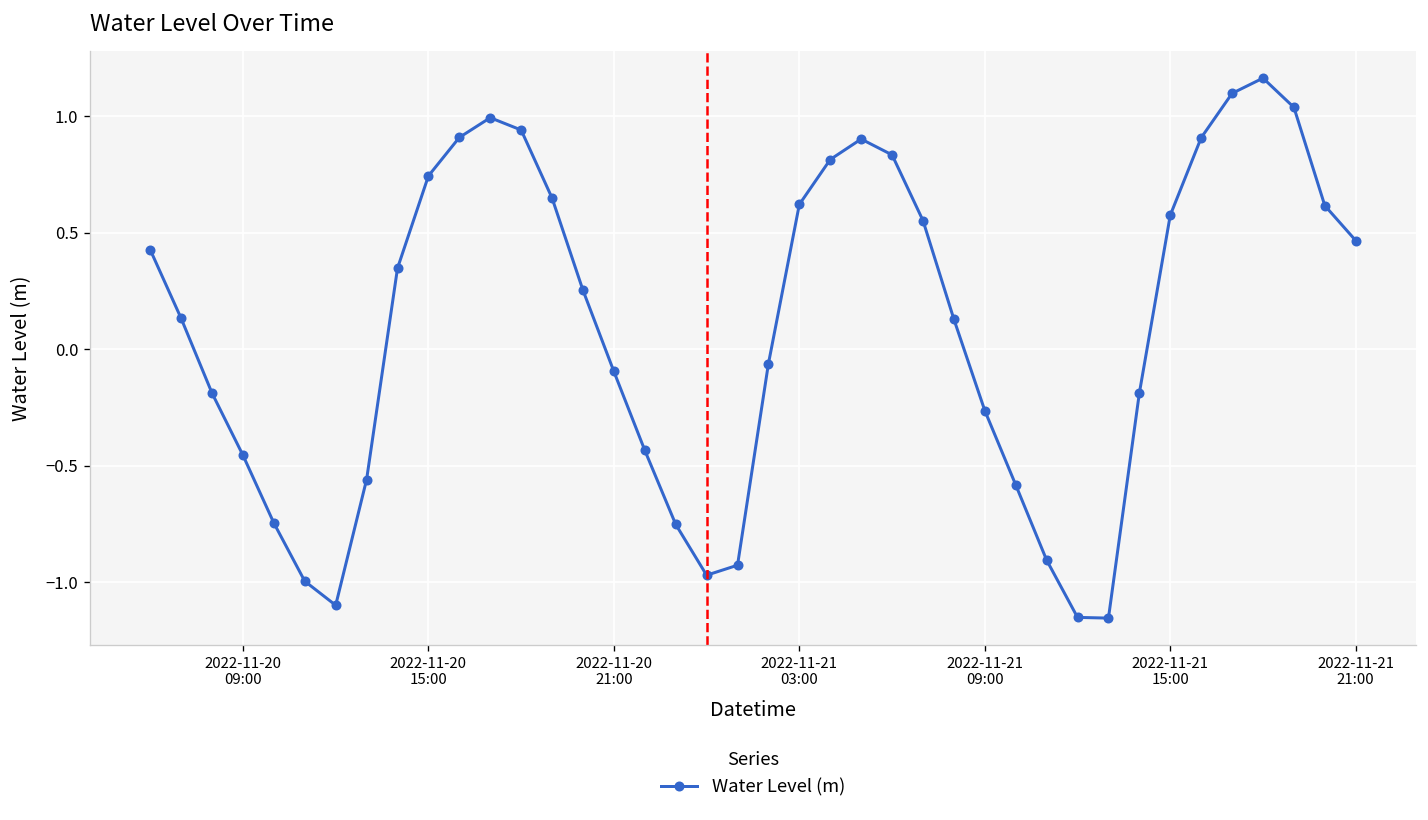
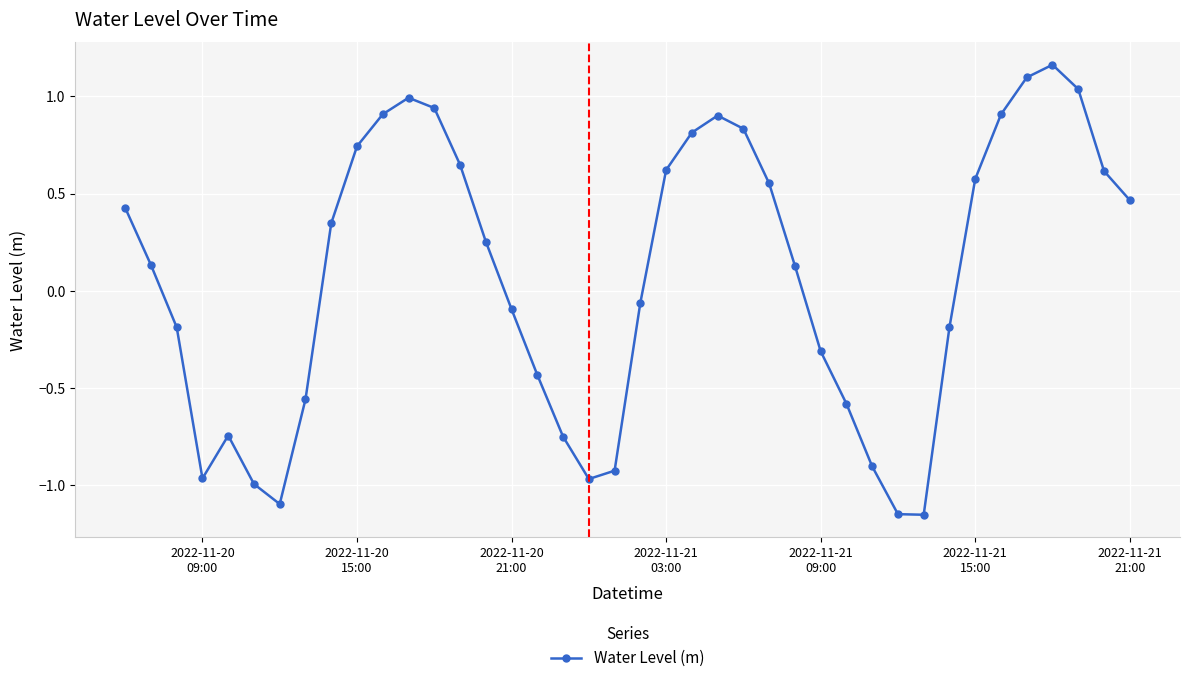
2022-11-20 09:00: -0.45 -> -0.97
2022-11-21 09:00: -0.26 -> -0.31
